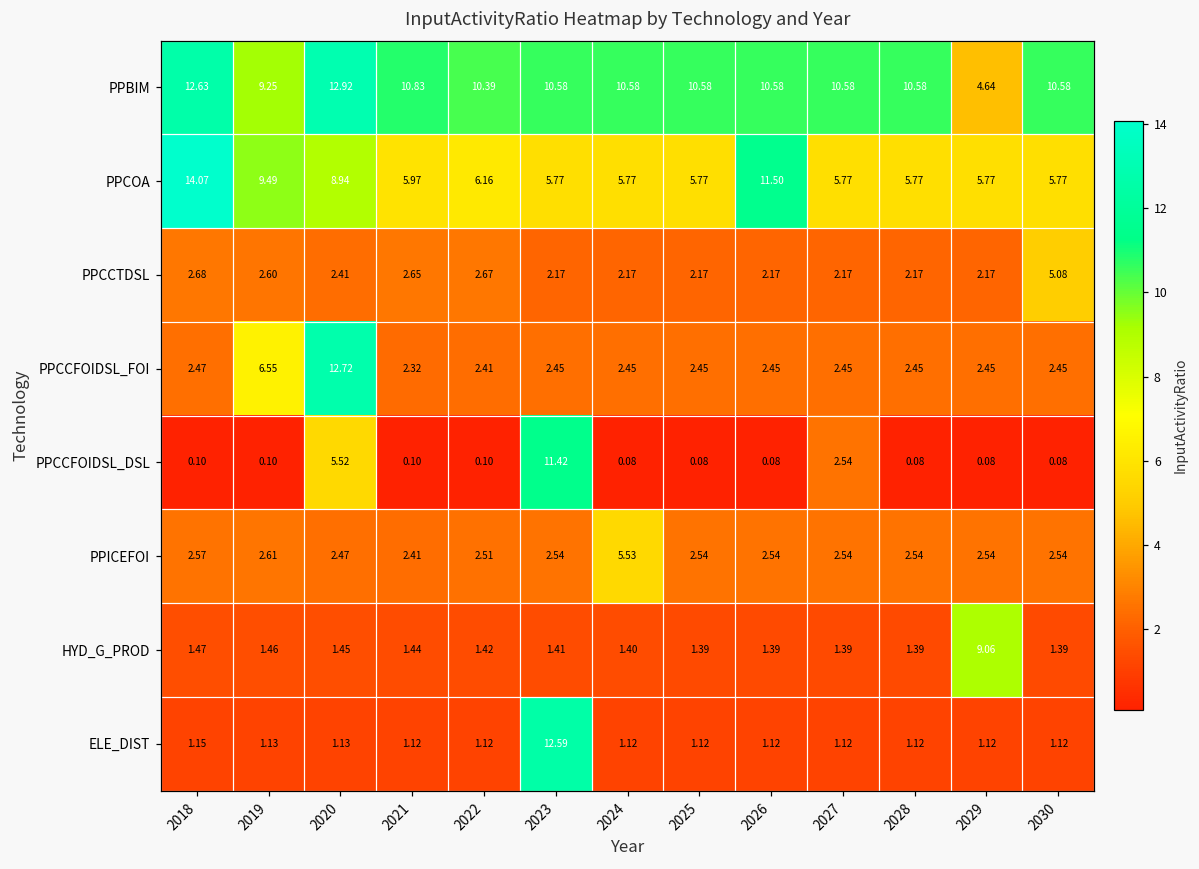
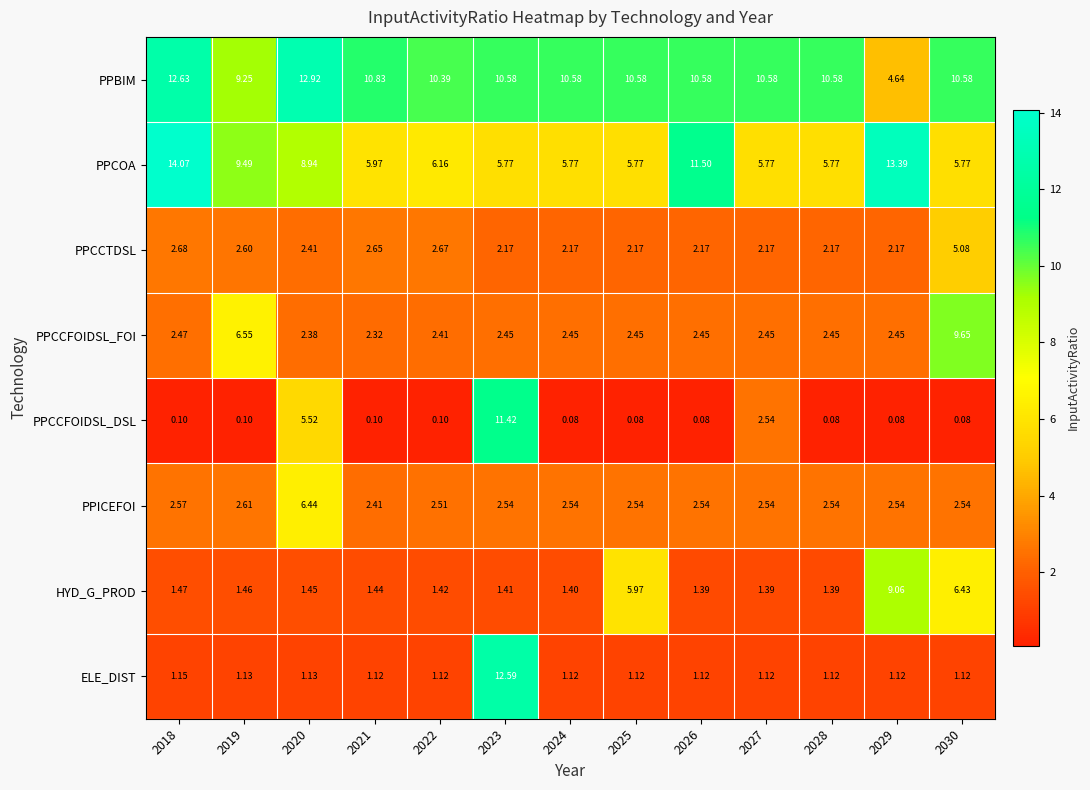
PPCOA, 2029: 5.77 -> 13.39
PPCCFOIDSL_FOI, 2020: 12.72 -> 2.38
PPCCFOIDSL_FOI, 2030: 2.45 -> 9.65
PPICEFOI, 2020: 2.47 -> 6.44
PPICEFOI, 2024: 5.53 -> 2.54
HYD_G_PROD, 2025: 1.39 -> 5.97
HYD_G_PROD, 2030: 1.39 -> 6.43
